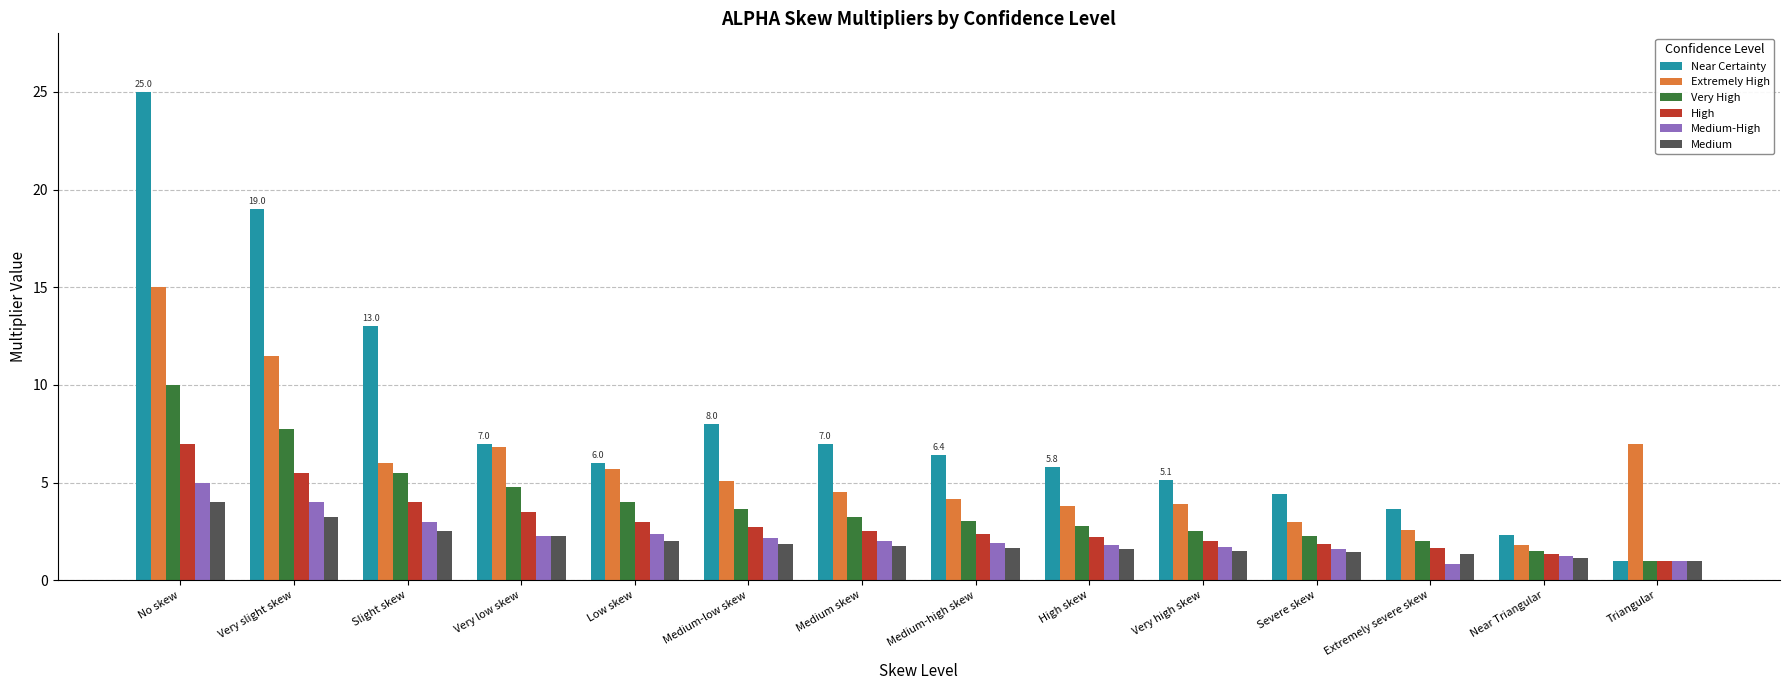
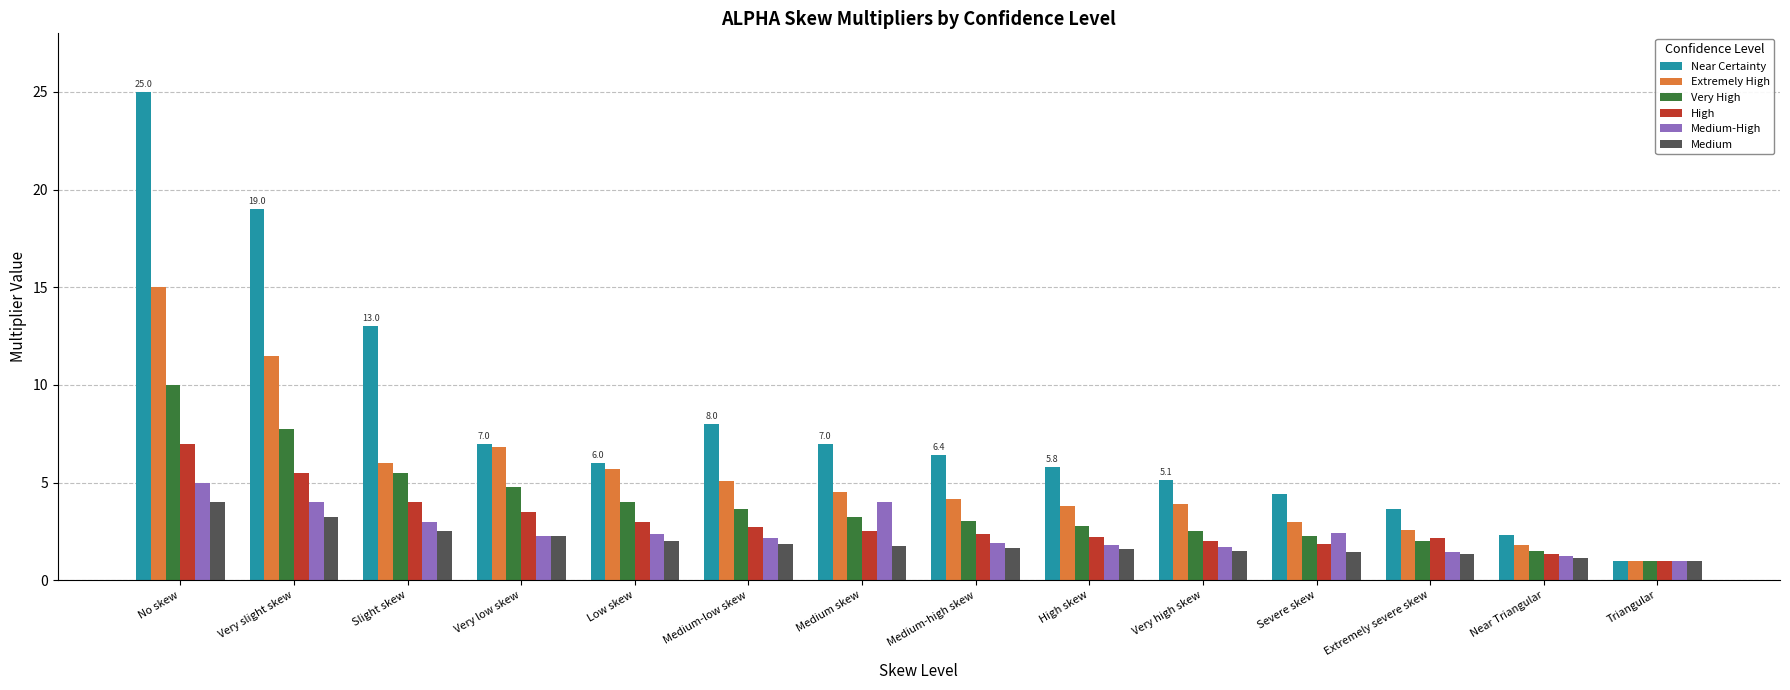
Medium-High, Medium skew: 2 -> 4
Medium-High, Severe skew: 1.6 -> 2.4
High, Extremely severe skew: 1.7 -> 2.1
Medium-High, Extremely severe skew: 0.8 -> 1.5
Extremely High, Triangular: 7 -> 1
